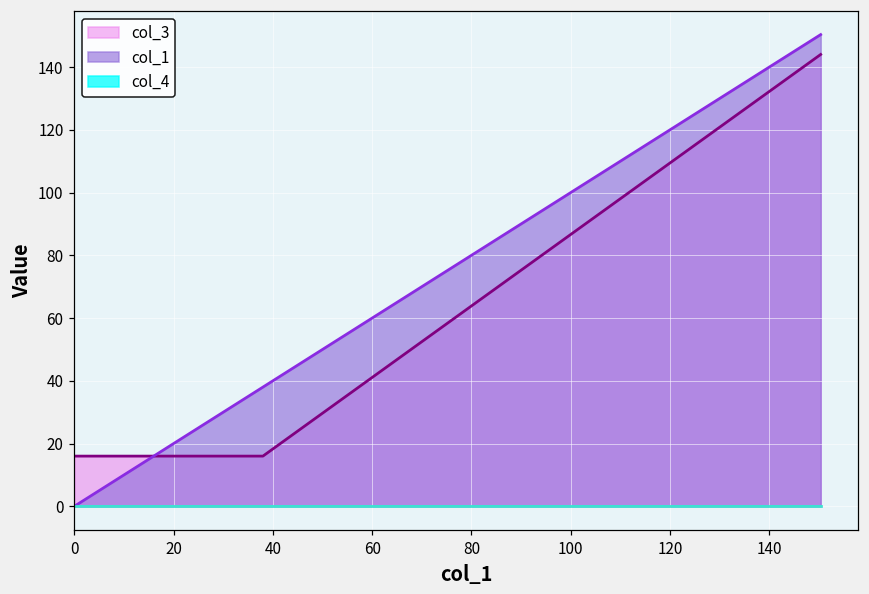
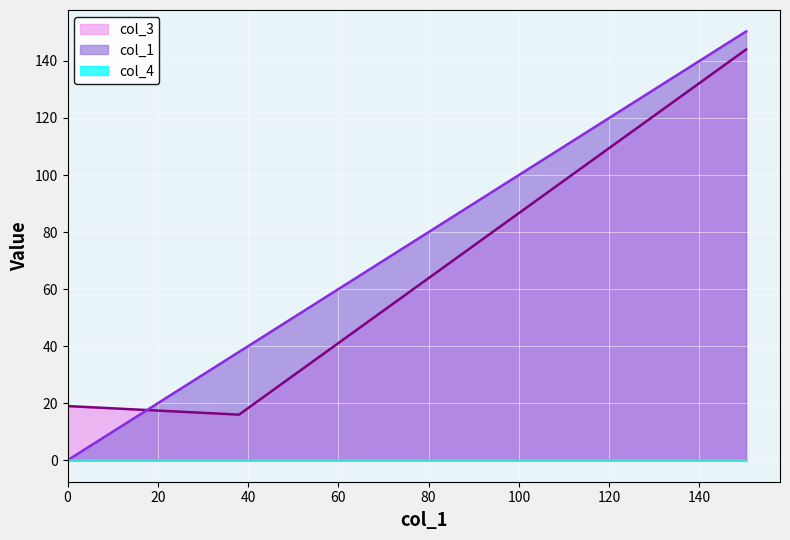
col_3, 0: 16 -> 19
